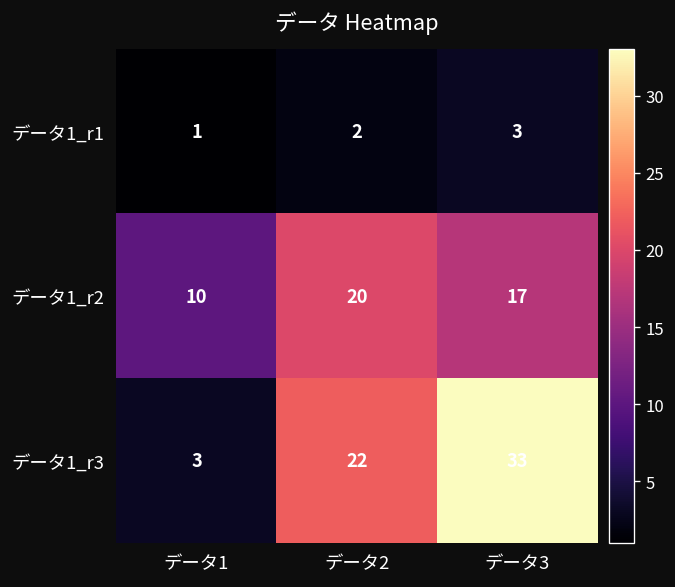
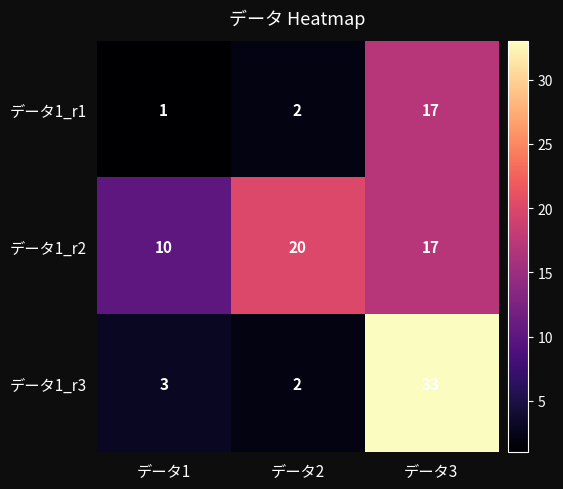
データ1_r1, データ3: 3 -> 17
データ1_r3, データ2: 22 -> 2
